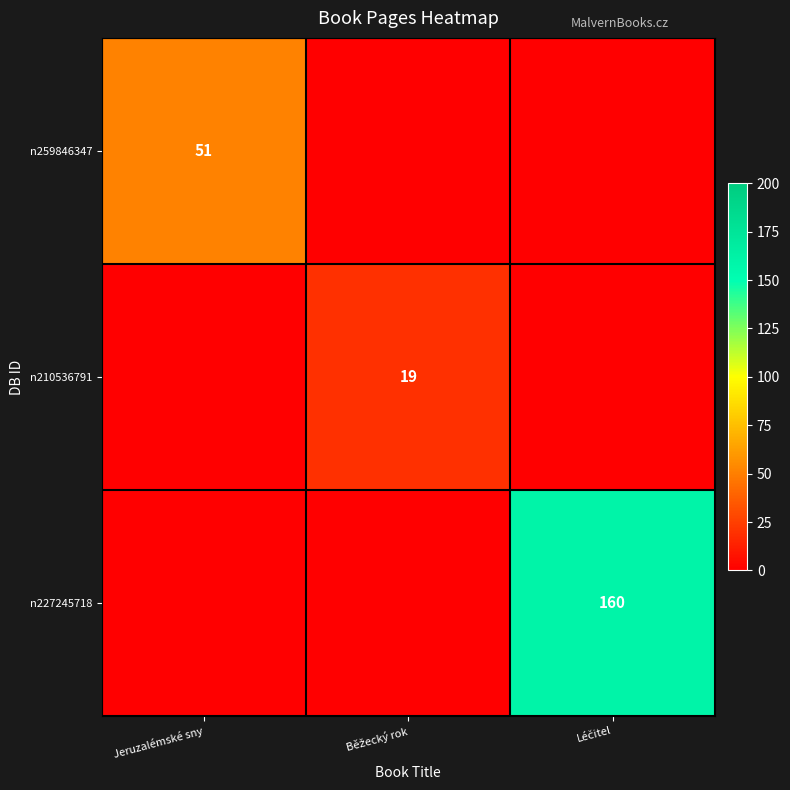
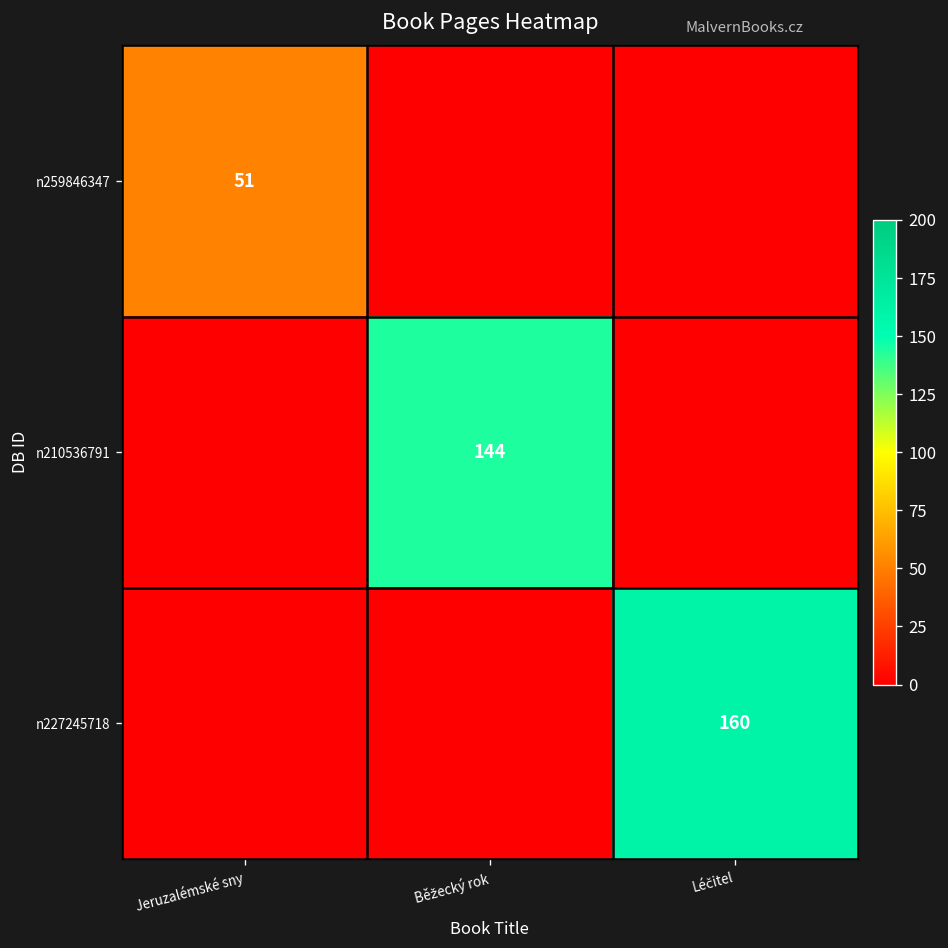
n210536791, Běžecký rok: 19 -> 144
